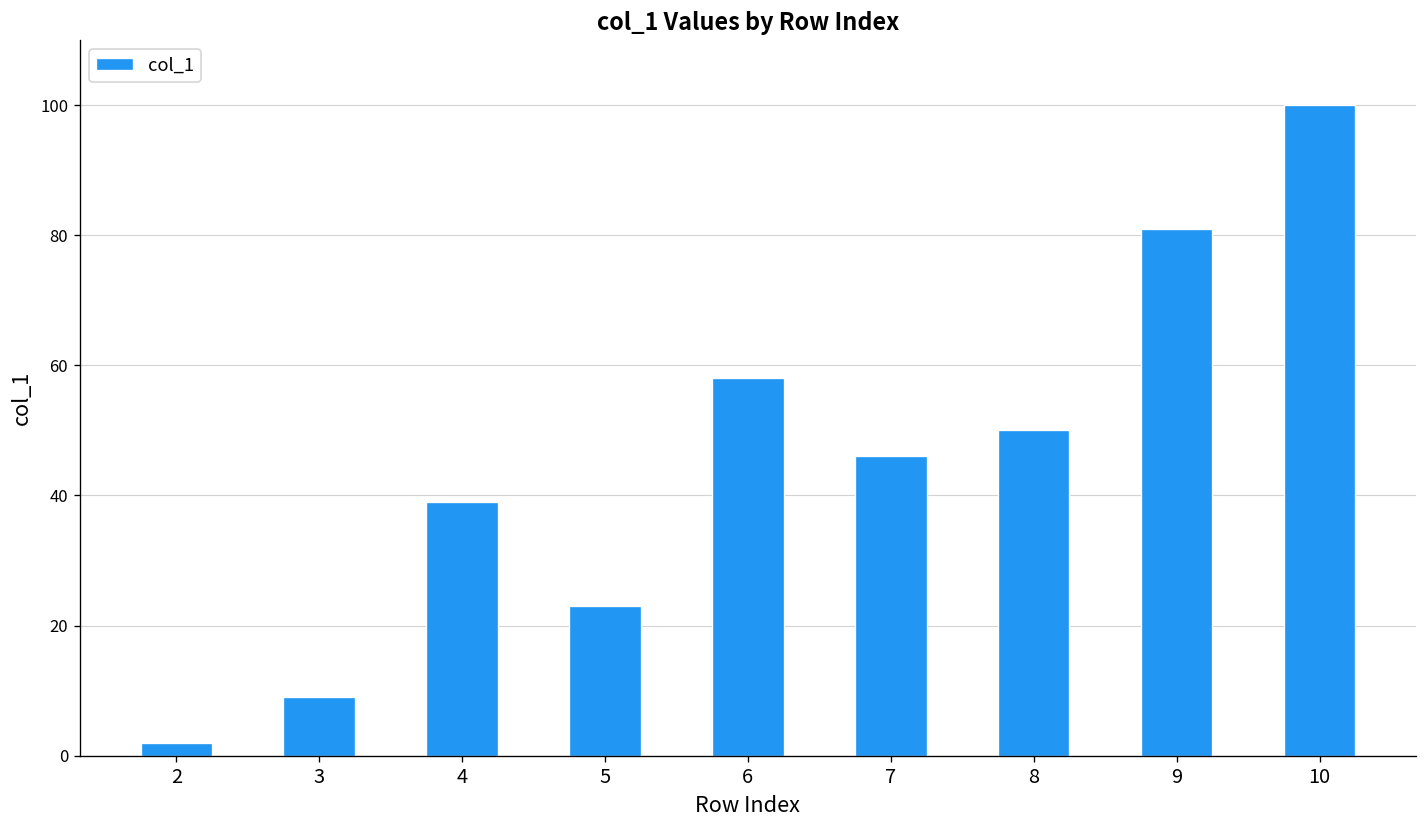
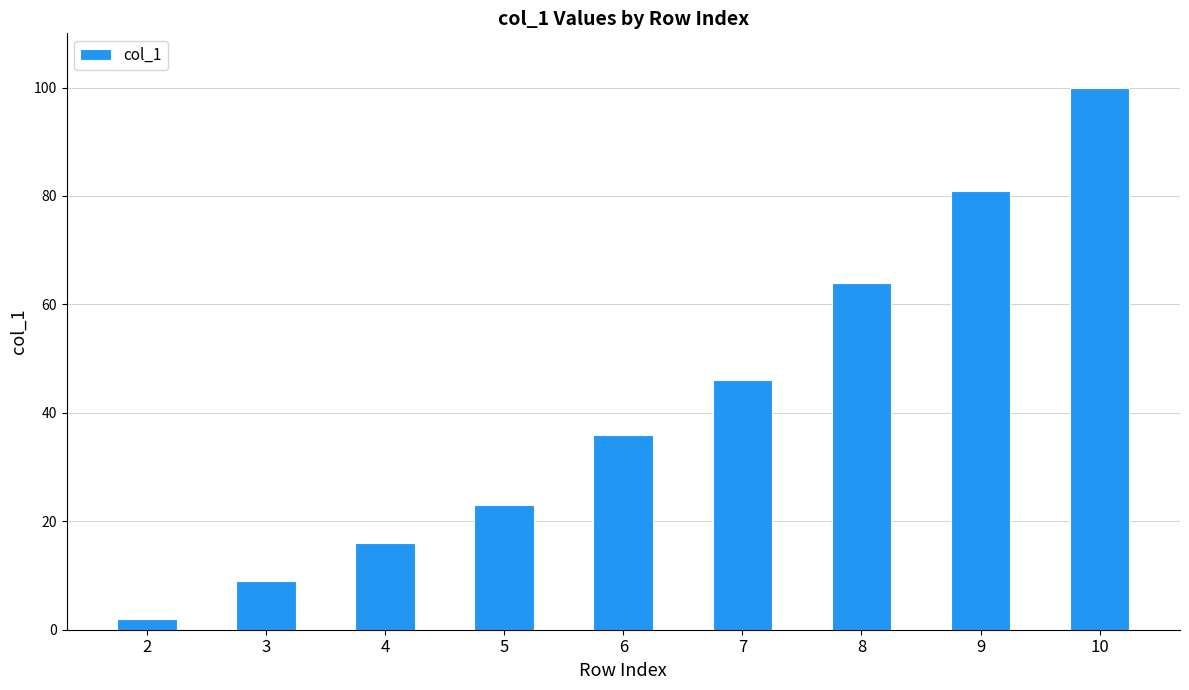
4: 39 -> 16
6: 58 -> 36
8: 50 -> 64
